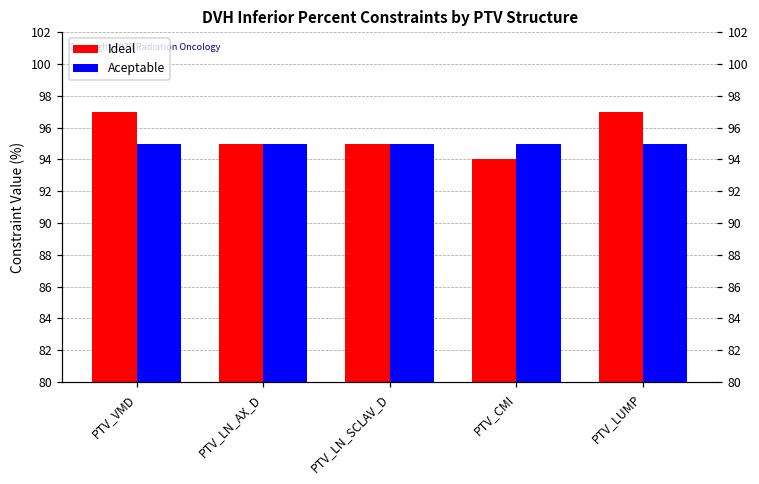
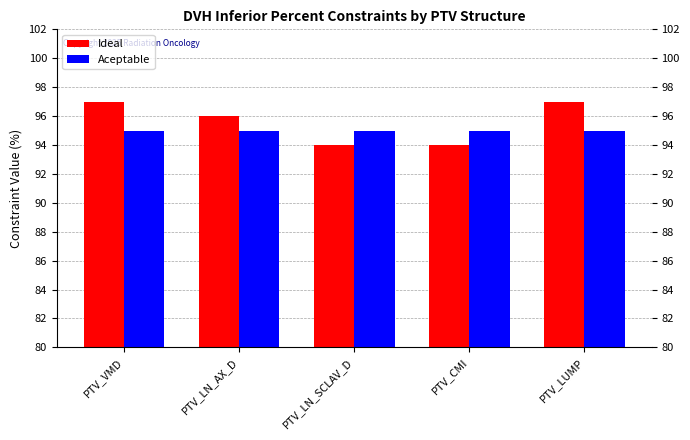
Ideal, PTV_LN_AX_D: 95 -> 96
Ideal, PTV_LN_SCLAV_D: 95 -> 94
